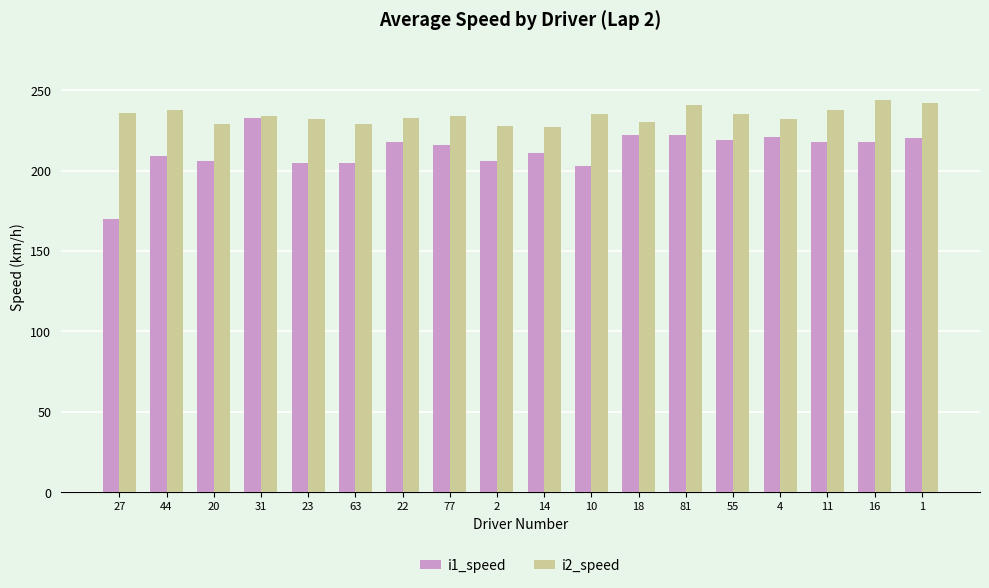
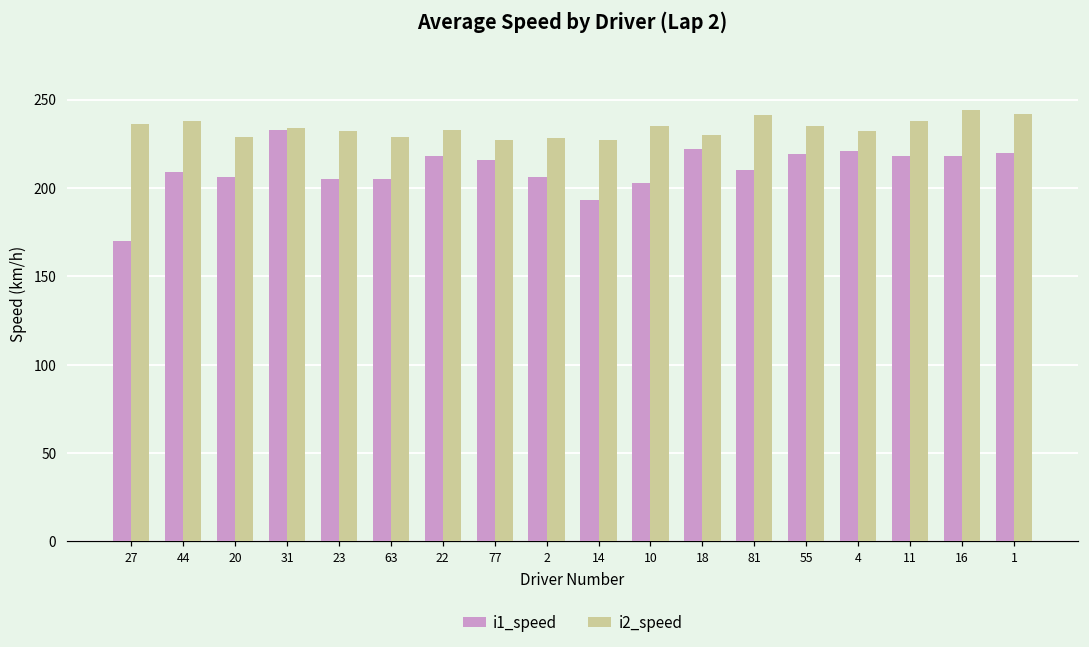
i2_speed, 77: 234 -> 227
i1_speed, 14: 211 -> 193
i1_speed, 81: 222 -> 210
